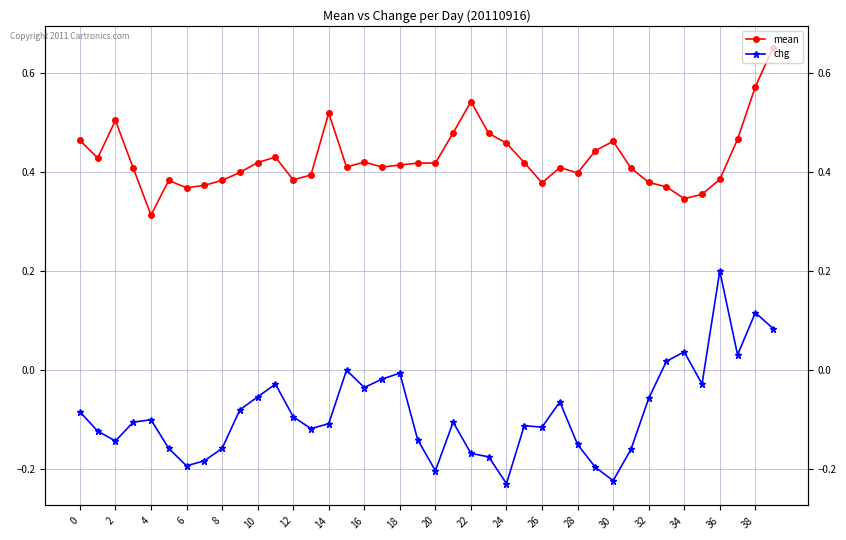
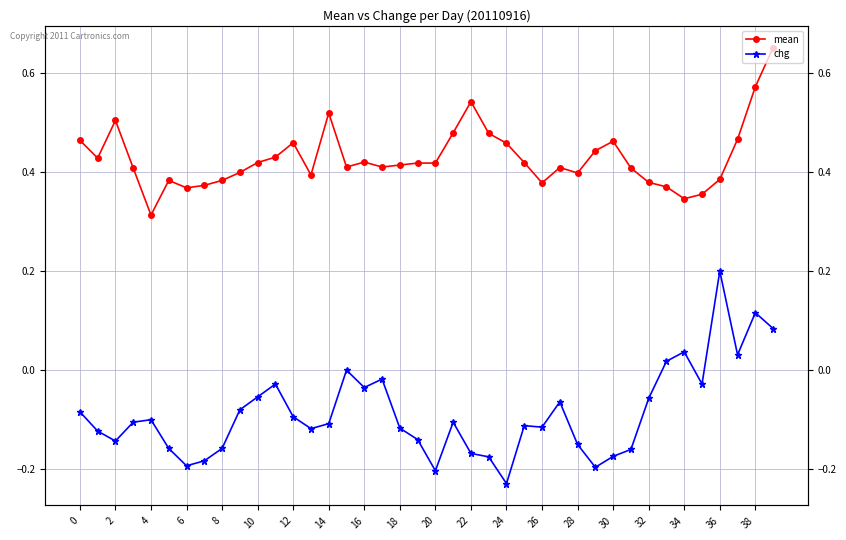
mean, 12: 0.38 -> 0.46
chg, 18: -0.01 -> -0.12
chg, 30: -0.22 -> -0.17
